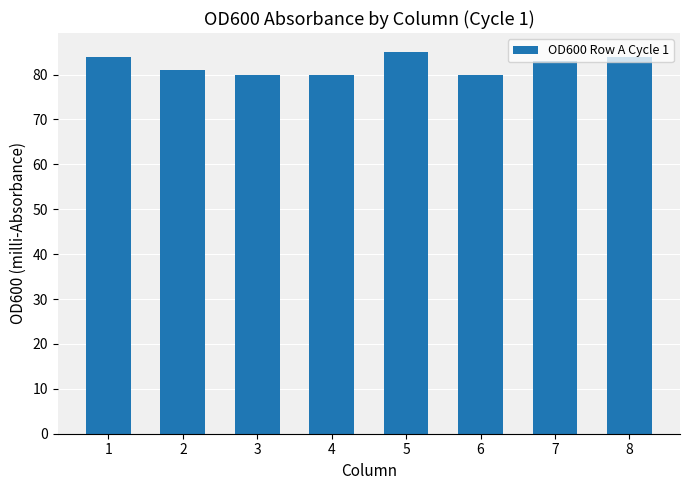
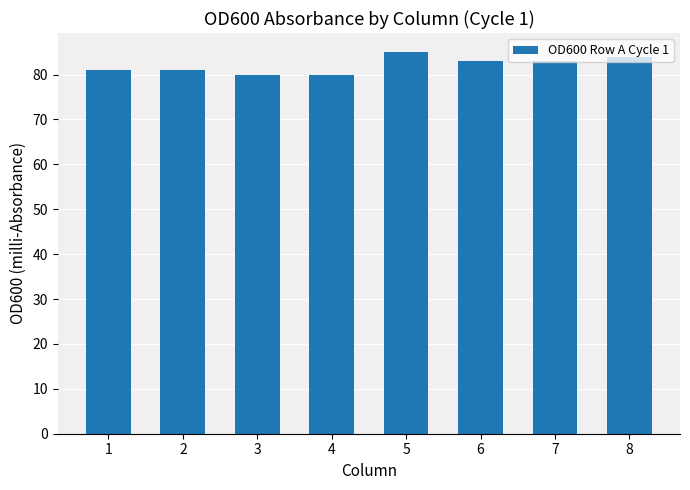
1: 84 -> 81
6: 80 -> 83
